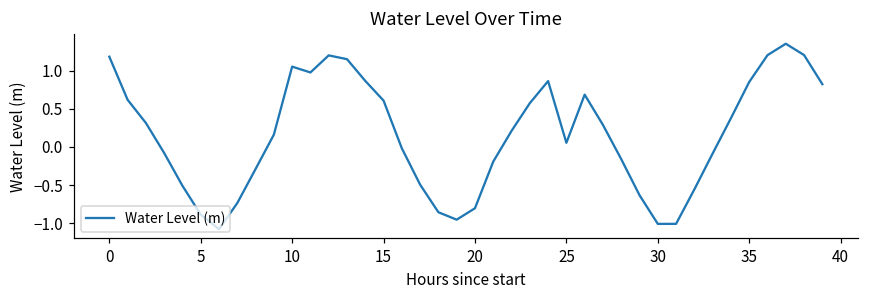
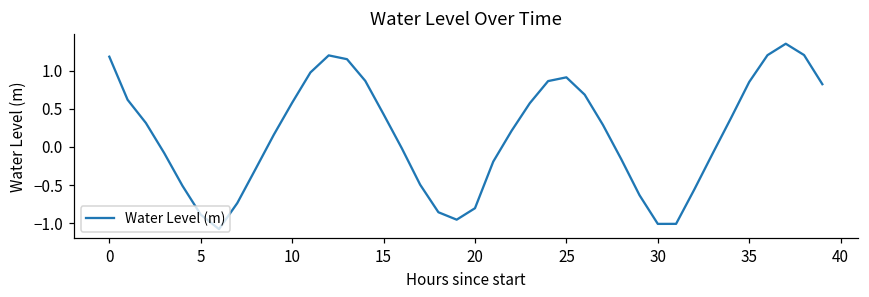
10: 1.1 -> 0.6
15: 0.6 -> 0.4
25: 0.1 -> 0.9
